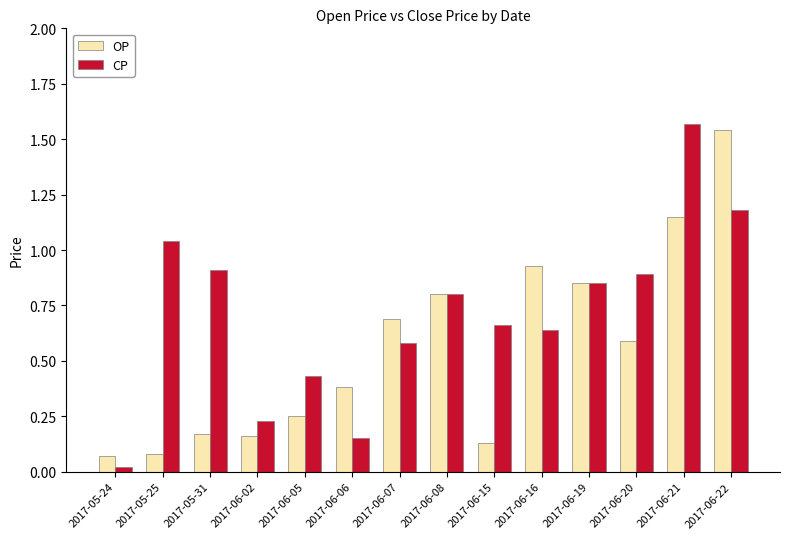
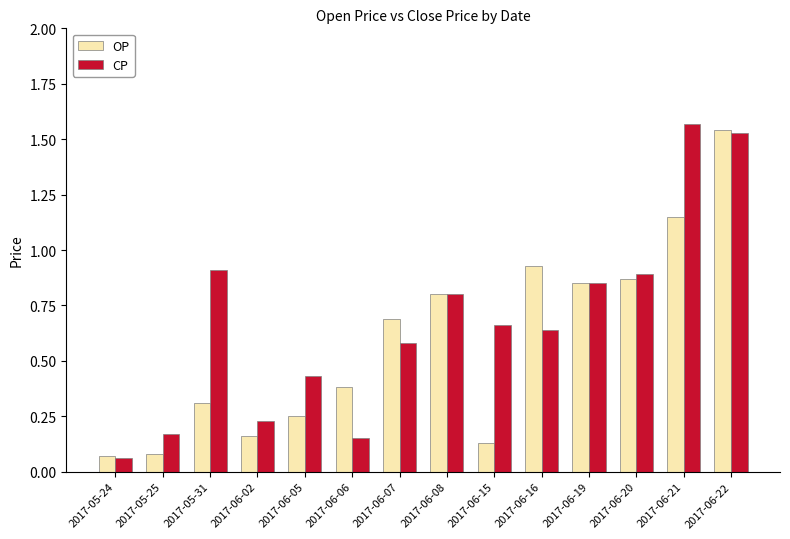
CP, 2017-05-24: 0.02 -> 0.06
CP, 2017-05-25: 1.04 -> 0.17
OP, 2017-05-31: 0.17 -> 0.31
OP, 2017-06-20: 0.59 -> 0.87
CP, 2017-06-22: 1.18 -> 1.53
